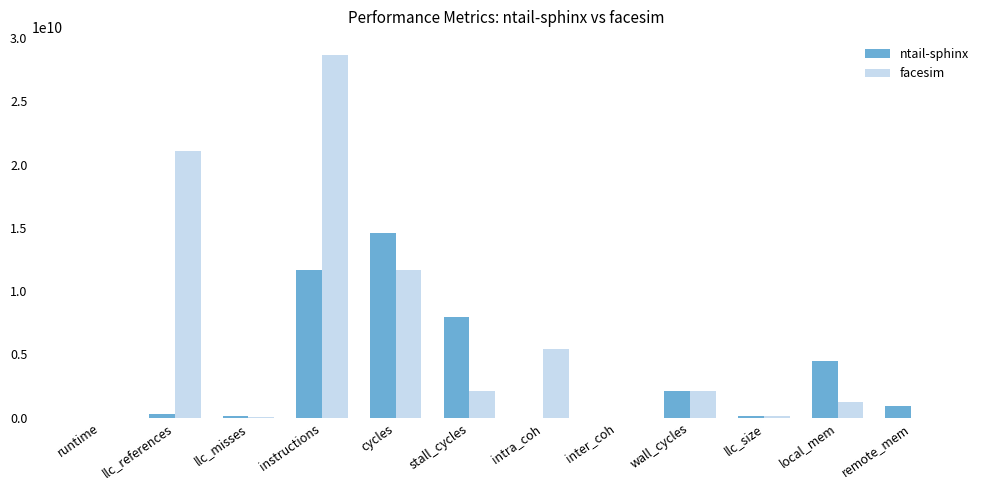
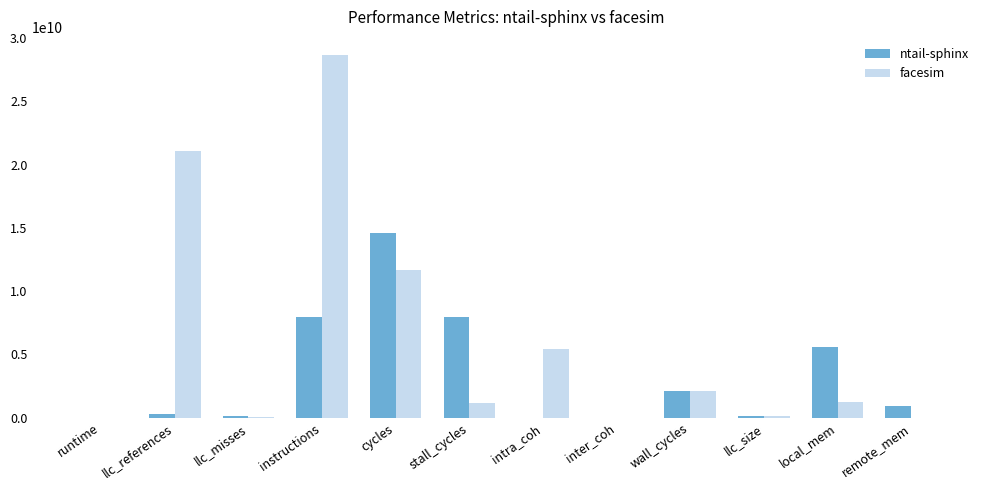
ntail-sphinx, instructions: 11700000000 -> 8000000000
facesim, stall_cycles: 2100000000 -> 1200000000
ntail-sphinx, local_mem: 4500000000 -> 5600000000
